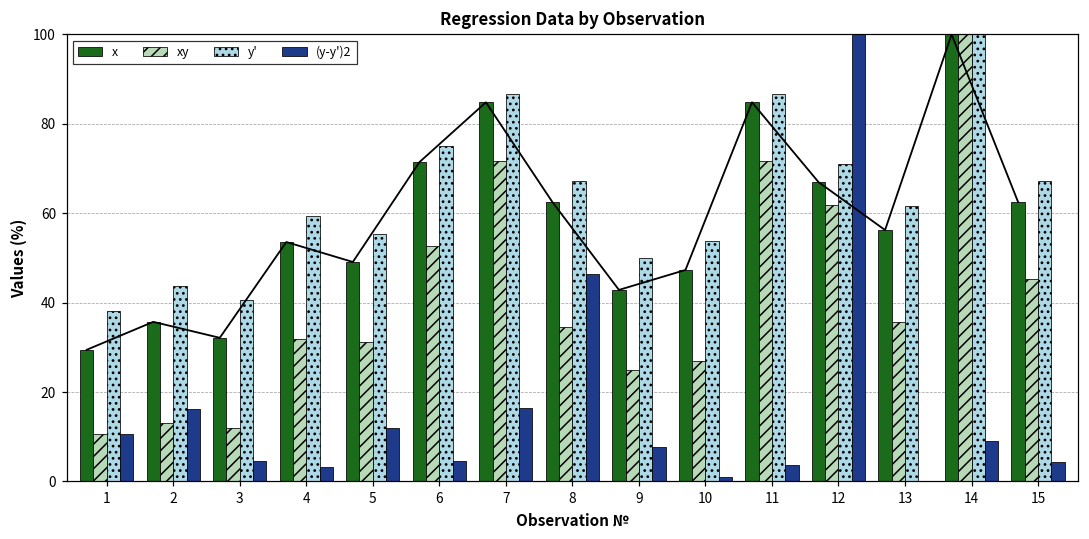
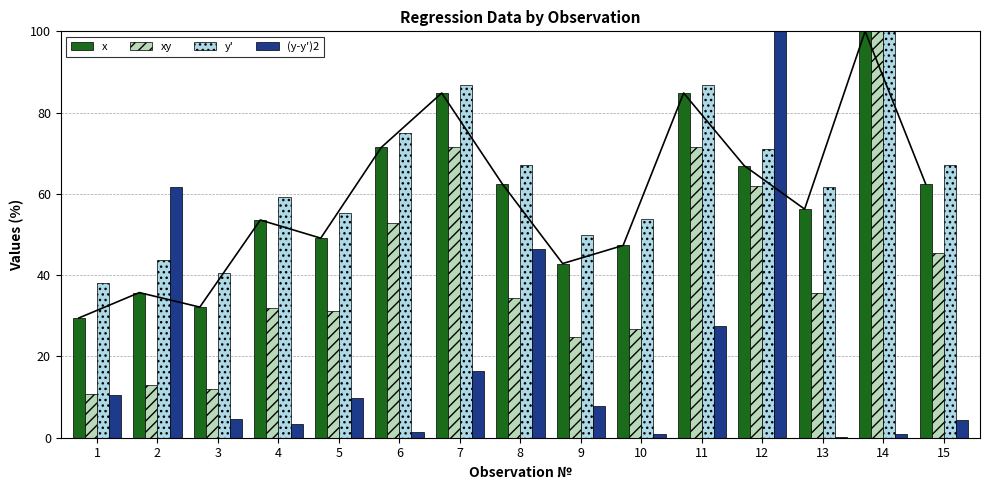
(y-y')2, 2: 16 -> 62
(y-y')2, 5: 12 -> 10
(y-y')2, 6: 5 -> 1
(y-y')2, 11: 4 -> 27
(y-y')2, 14: 9 -> 1
